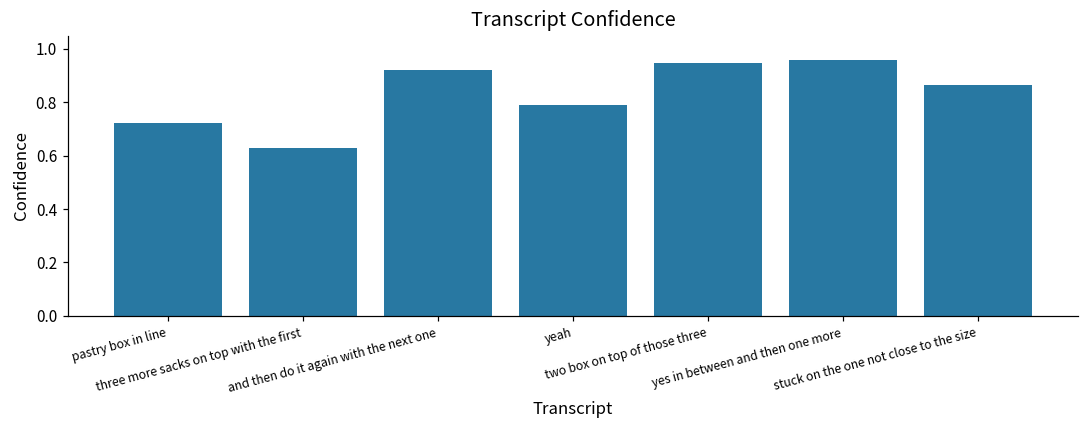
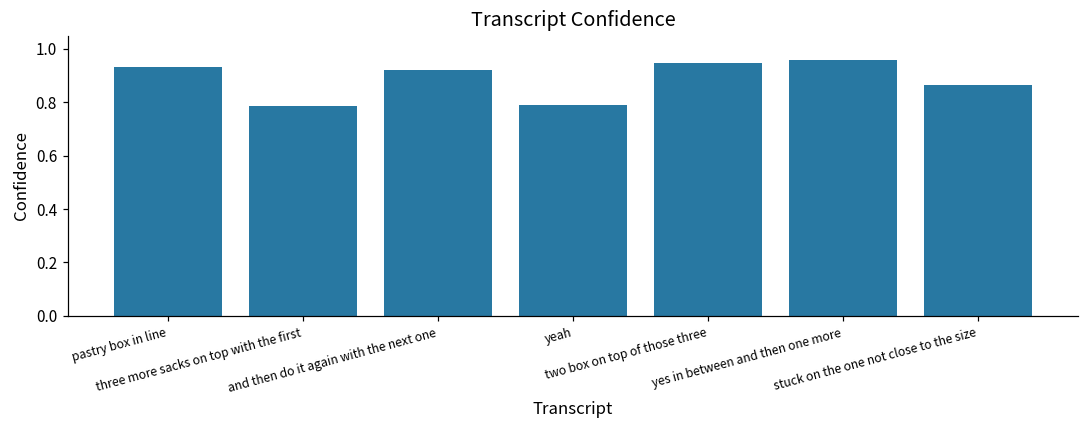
pastry box in line: 0.72 -> 0.93
three more sacks on top with the first: 0.63 -> 0.79
